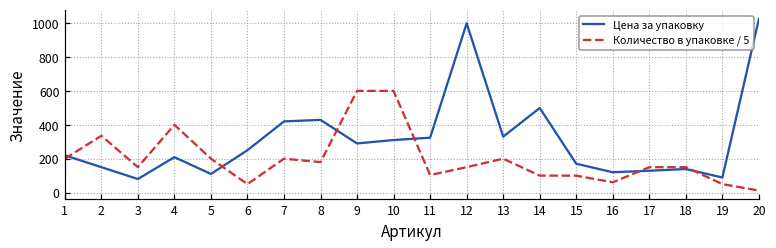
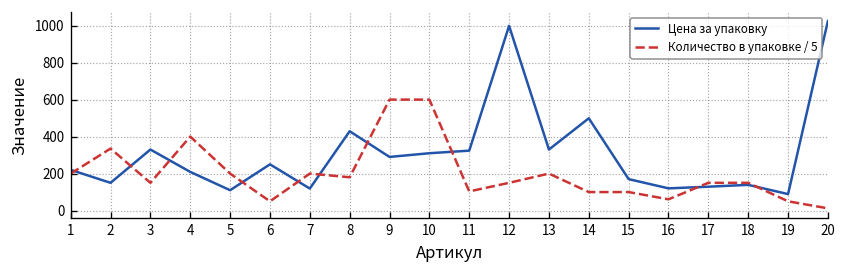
Цена за упаковку, 3: 80 -> 330
Цена за упаковку, 7: 420 -> 120
